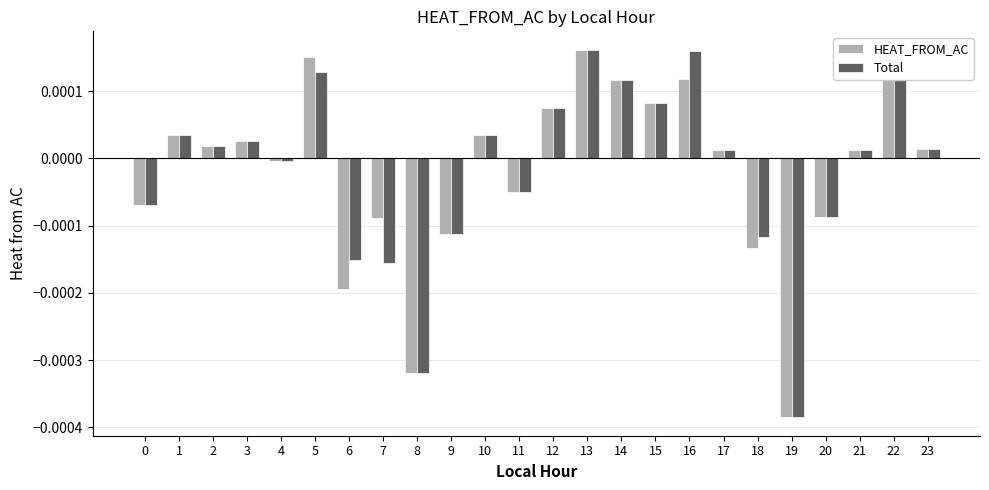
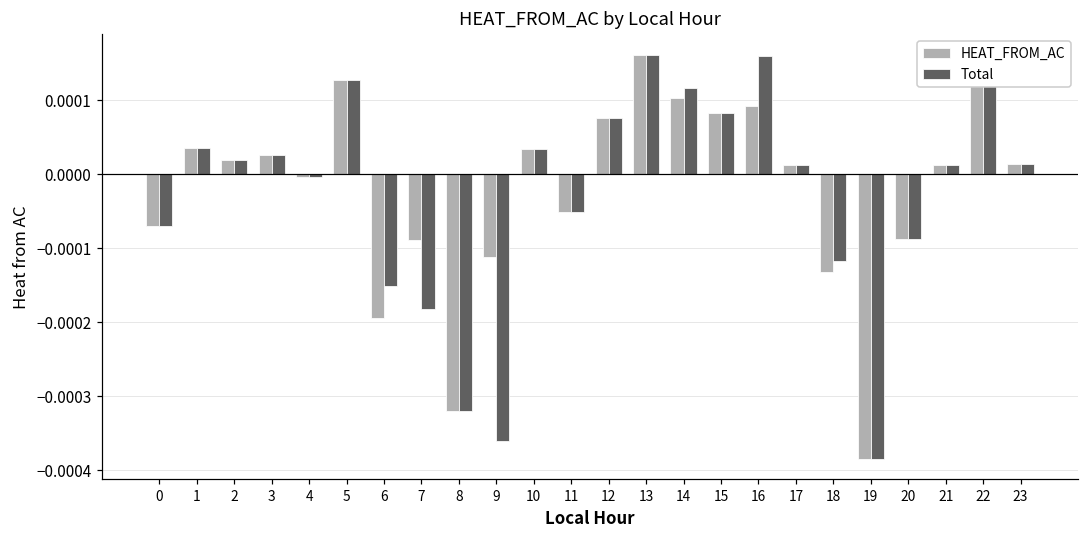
HEAT_FROM_AC, 5: 0.00015 -> 0.00013
Total, 7: -0.00016 -> -0.00018
Total, 9: -0.00011 -> -0.00036
HEAT_FROM_AC, 14: 0.00012 -> 0.00010
HEAT_FROM_AC, 16: 0.00012 -> 0.00009
